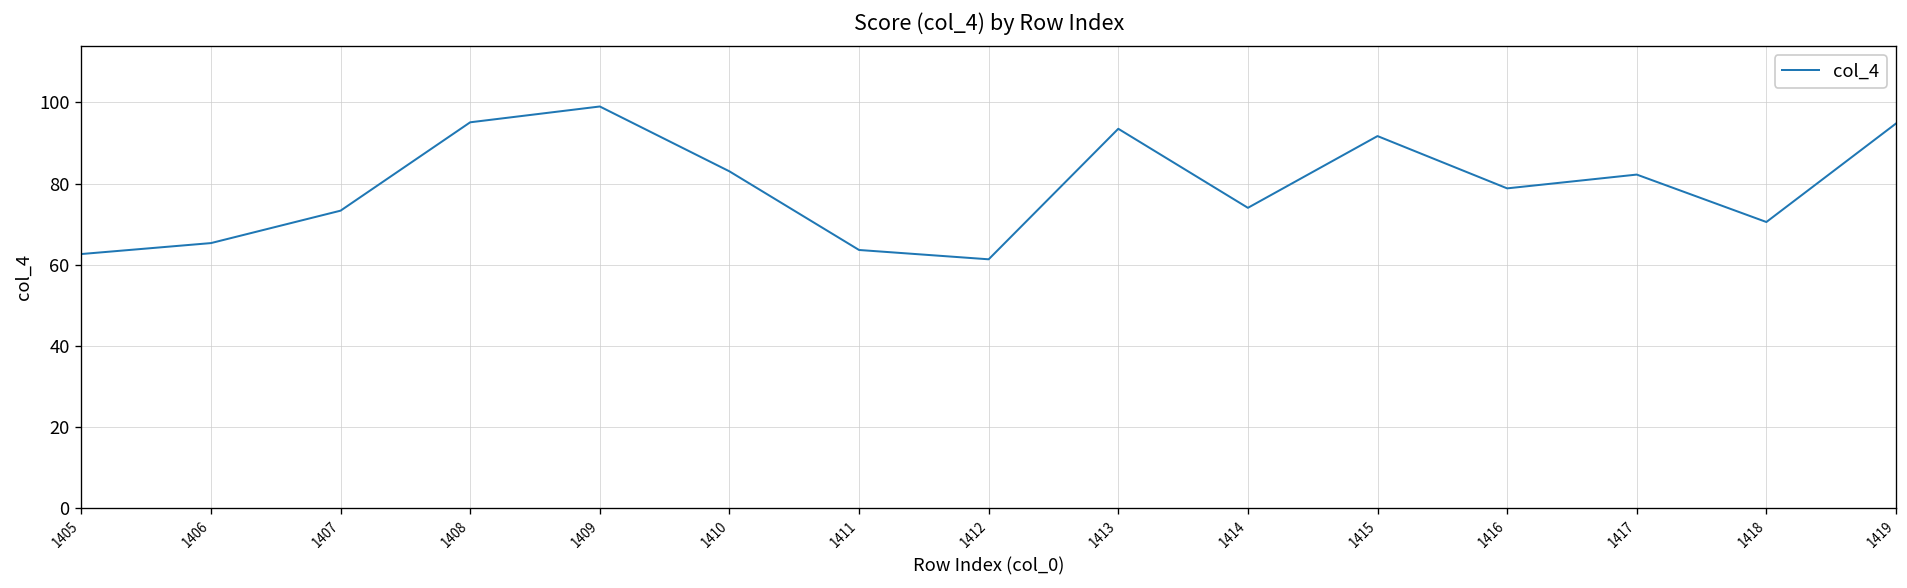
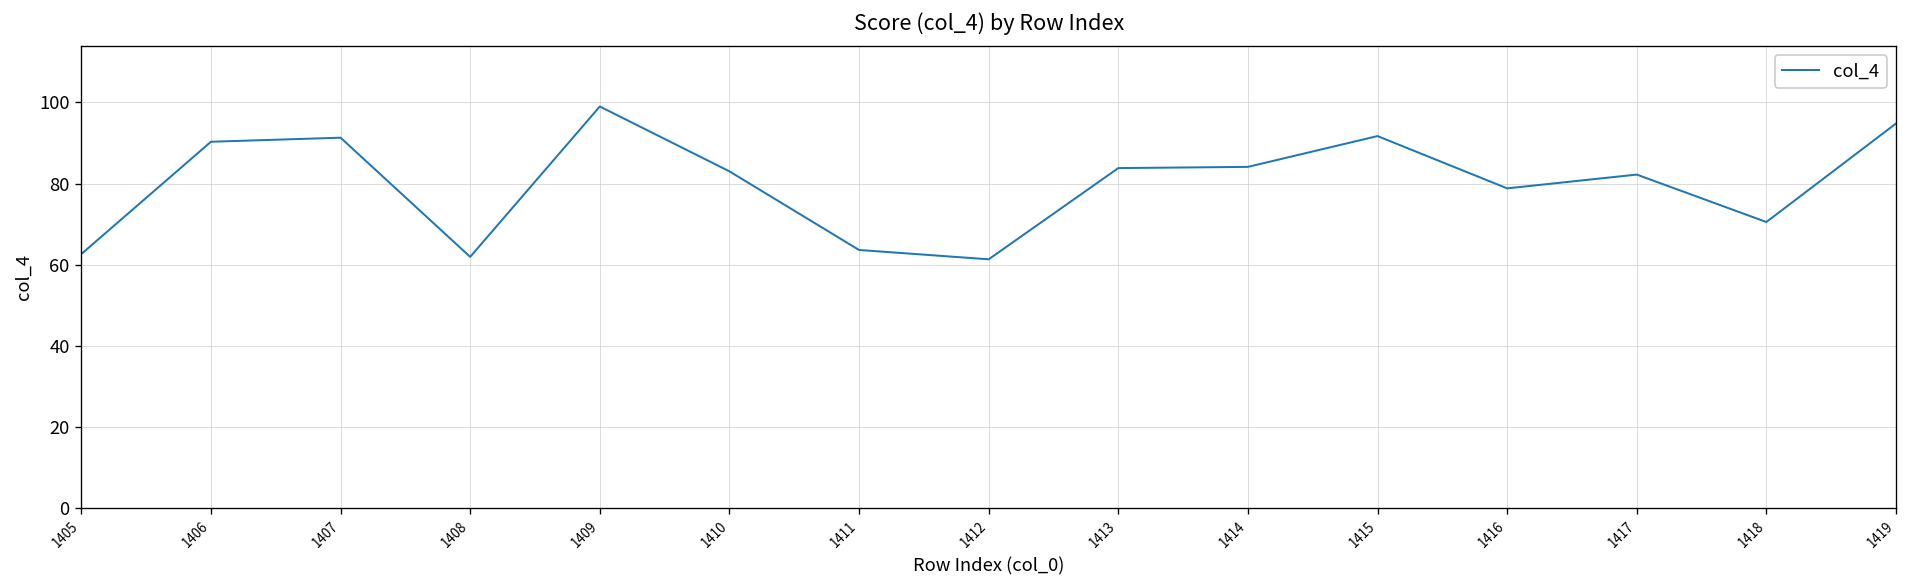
1406: 65 -> 90
1407: 73 -> 91
1408: 95 -> 62
1413: 94 -> 84
1414: 74 -> 84
